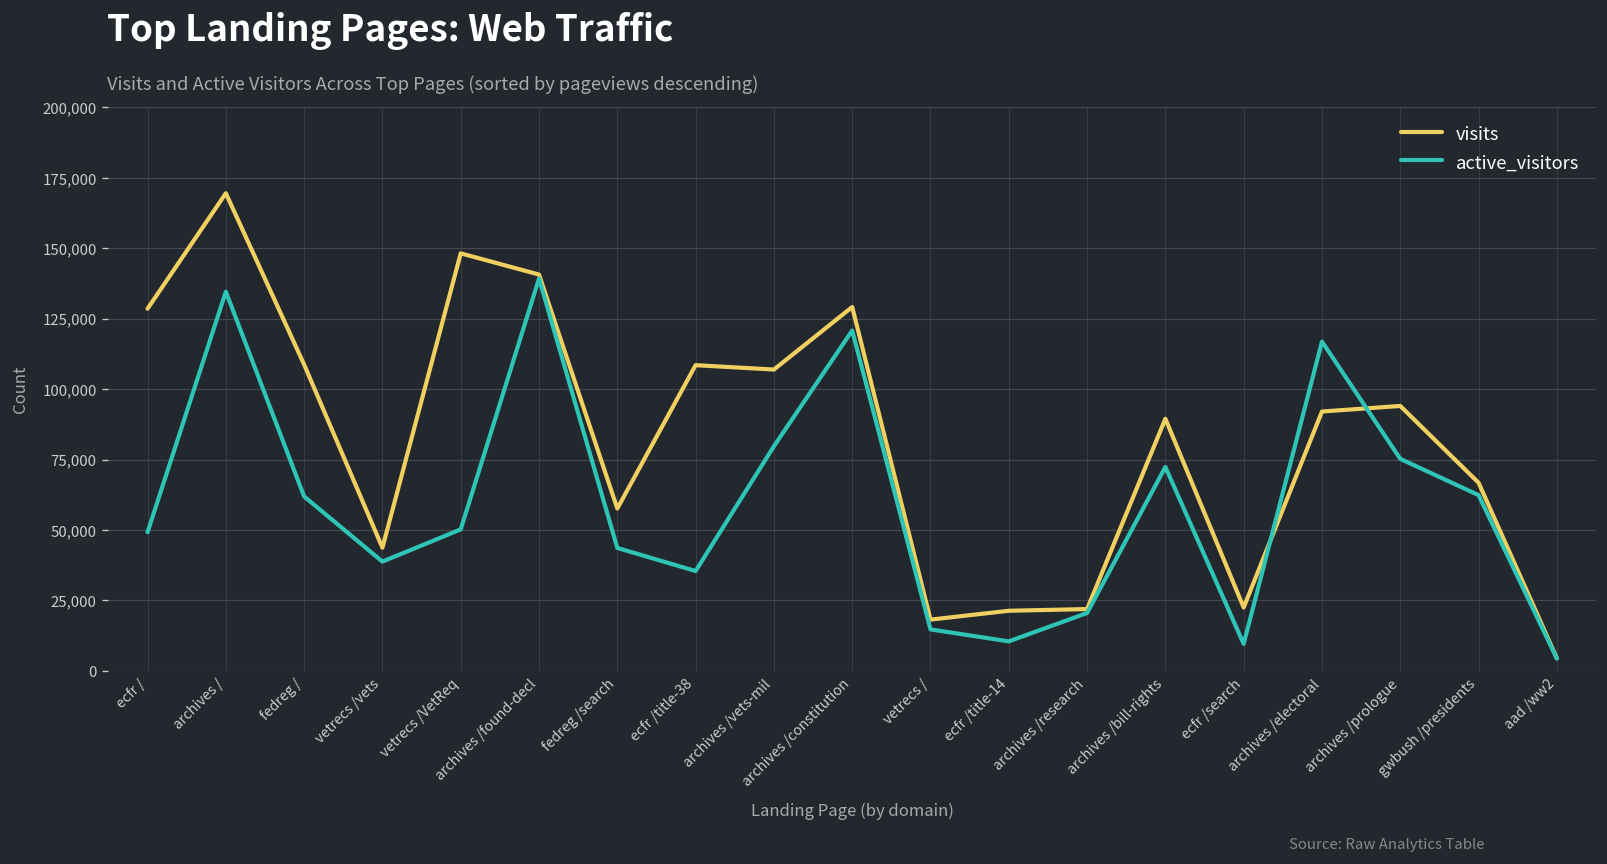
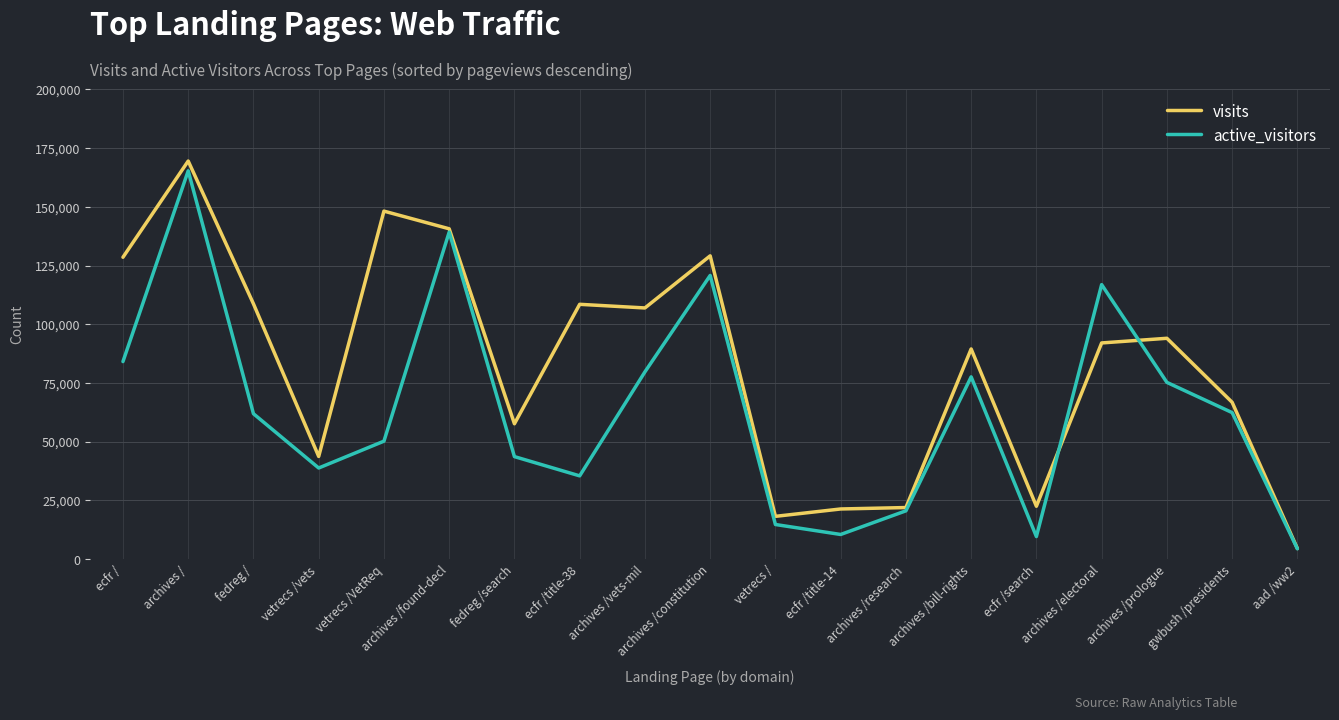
active_visitors, ecfr /: 49,000 -> 84,000
active_visitors, archives /: 135,000 -> 165,000
active_visitors, archives /bill-rights: 72,000 -> 78,000
